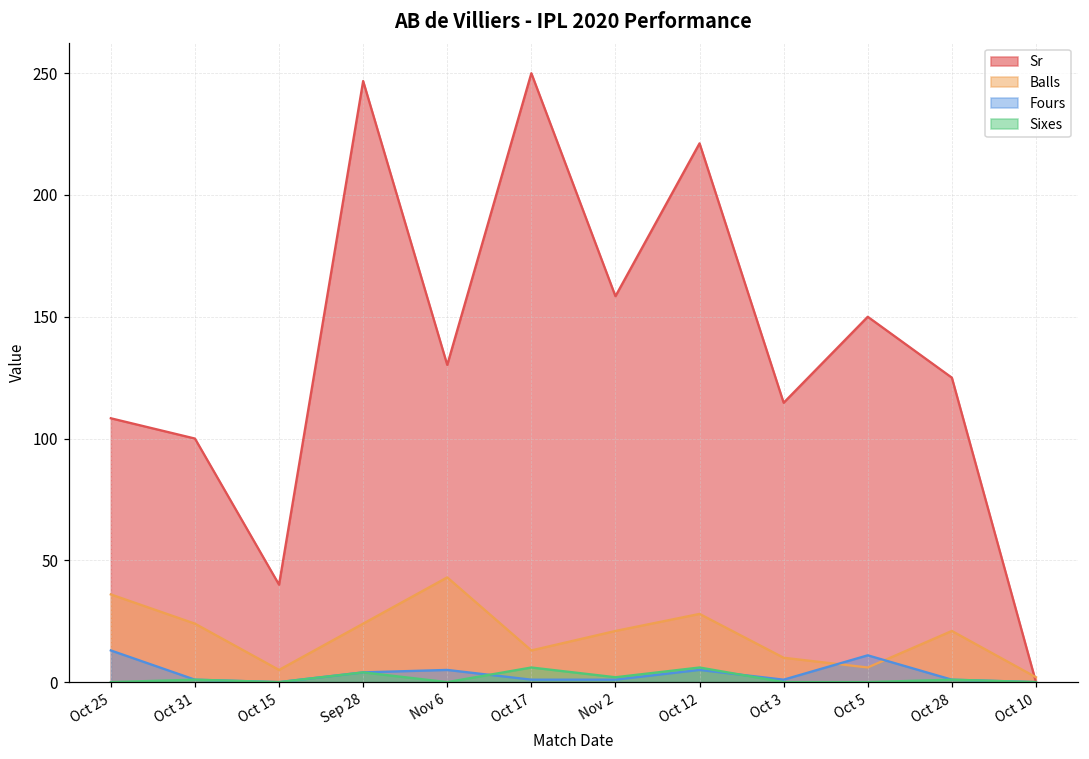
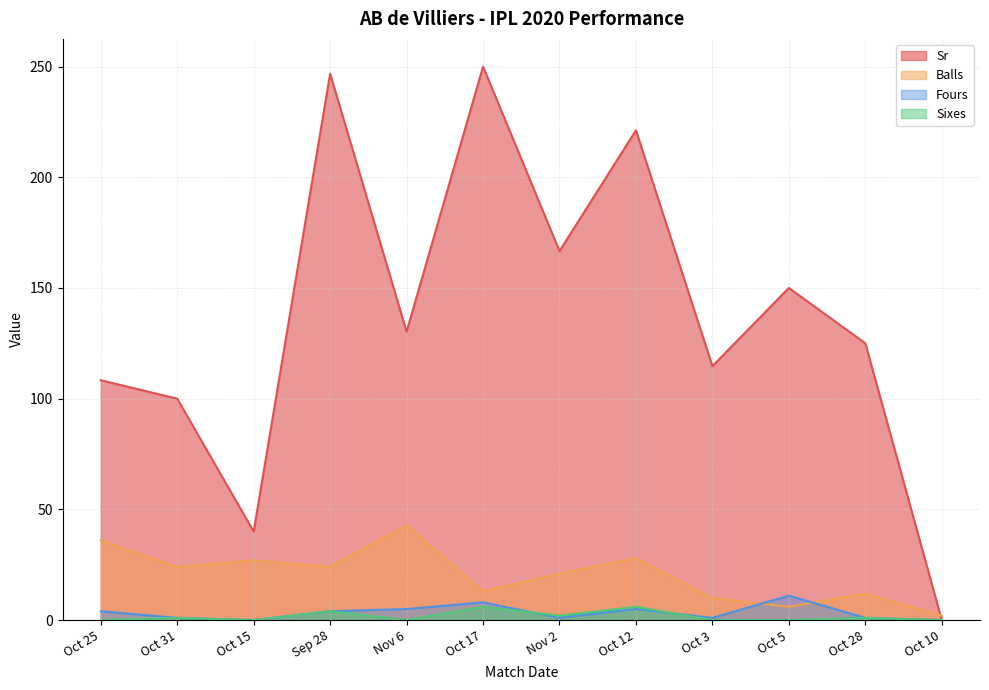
Fours, Oct 25: 13 -> 4
Balls, Oct 15: 5 -> 27
Fours, Oct 17: 1 -> 8
Sr, Nov 2: 158 -> 167
Balls, Oct 28: 21 -> 12
